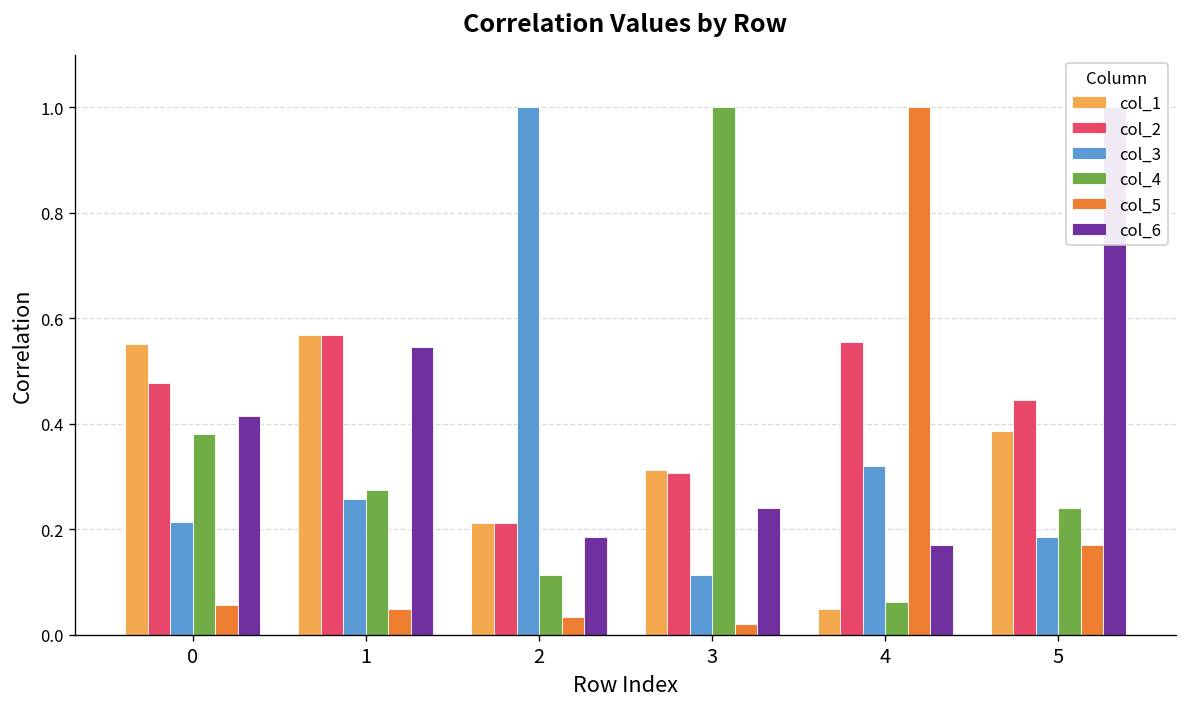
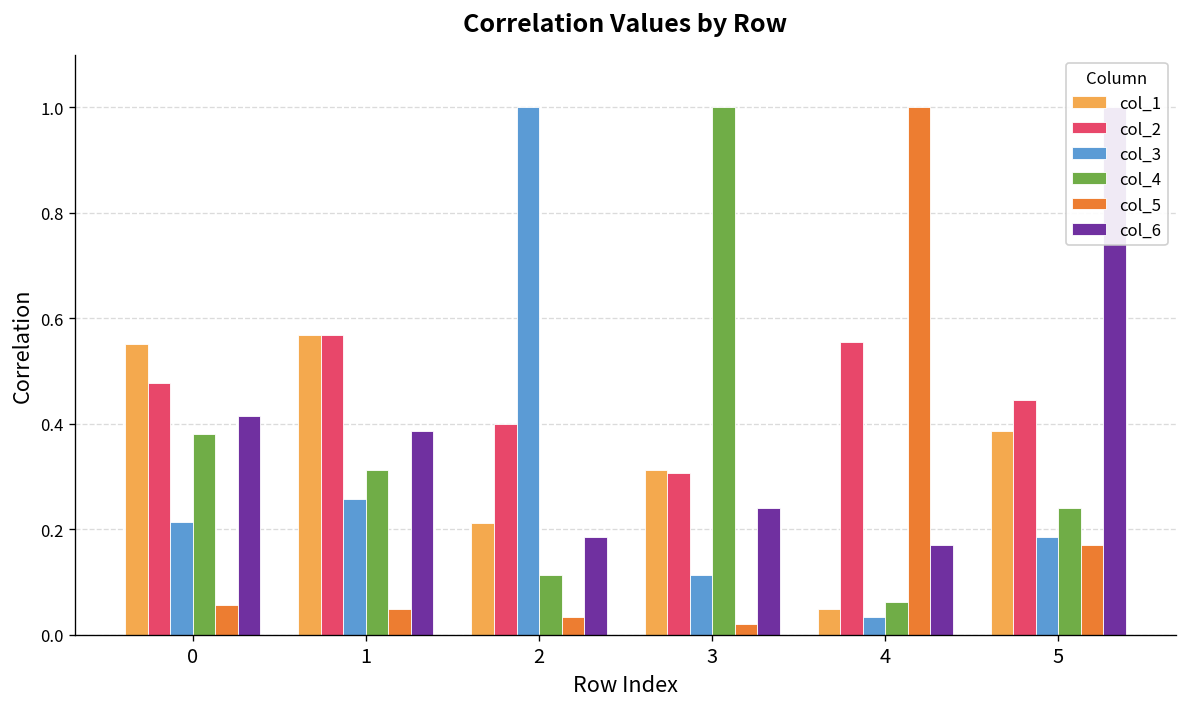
col_4, 1: 0.27 -> 0.31
col_6, 1: 0.55 -> 0.39
col_2, 2: 0.21 -> 0.40
col_3, 4: 0.32 -> 0.03
